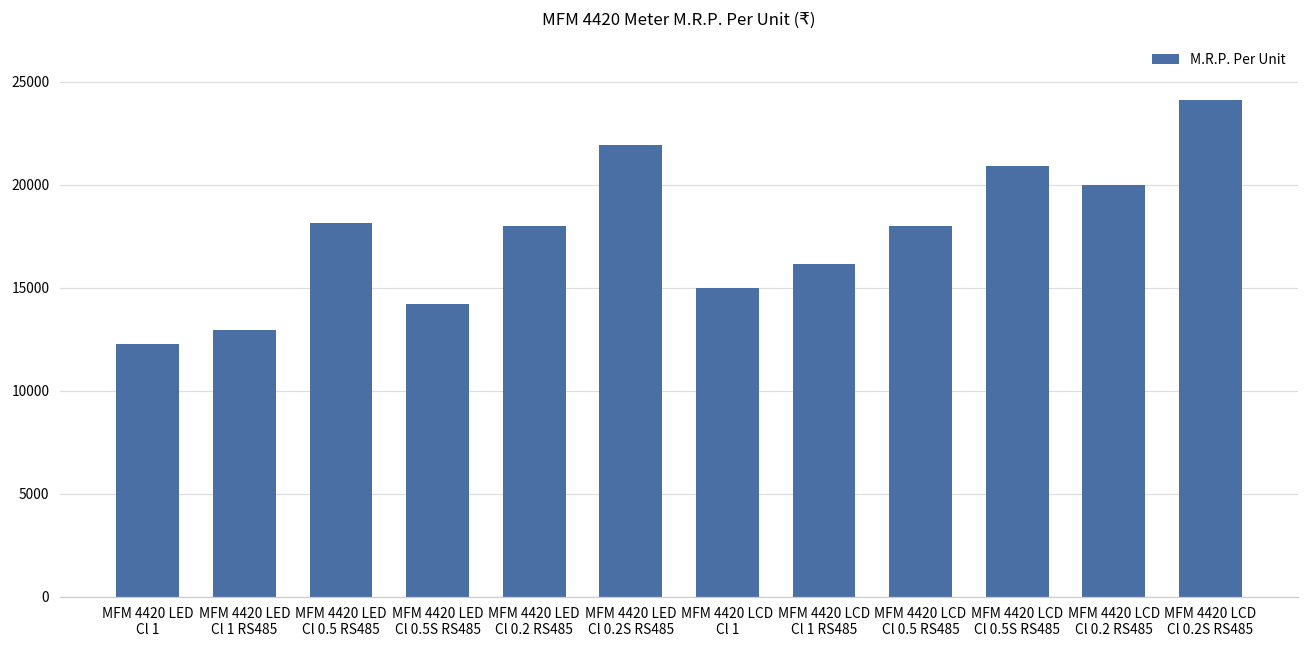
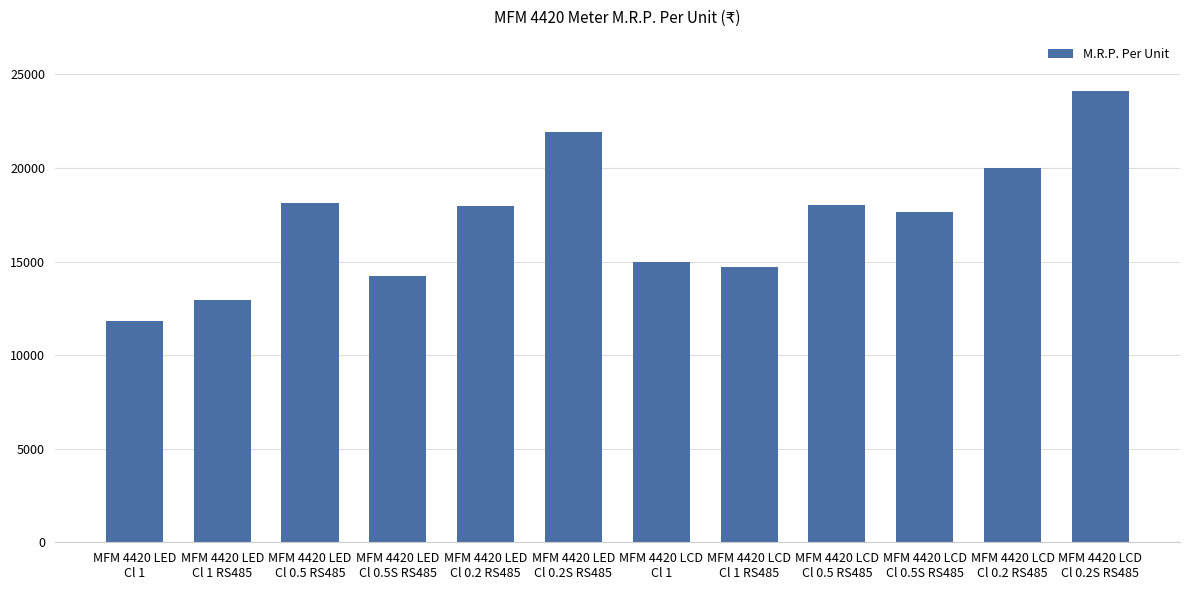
MFM 4420 LED Cl 1: 12300 -> 11800
MFM 4420 LCD Cl 1 RS485: 16100 -> 14700
MFM 4420 LCD Cl 0.5S RS485: 20900 -> 17700
